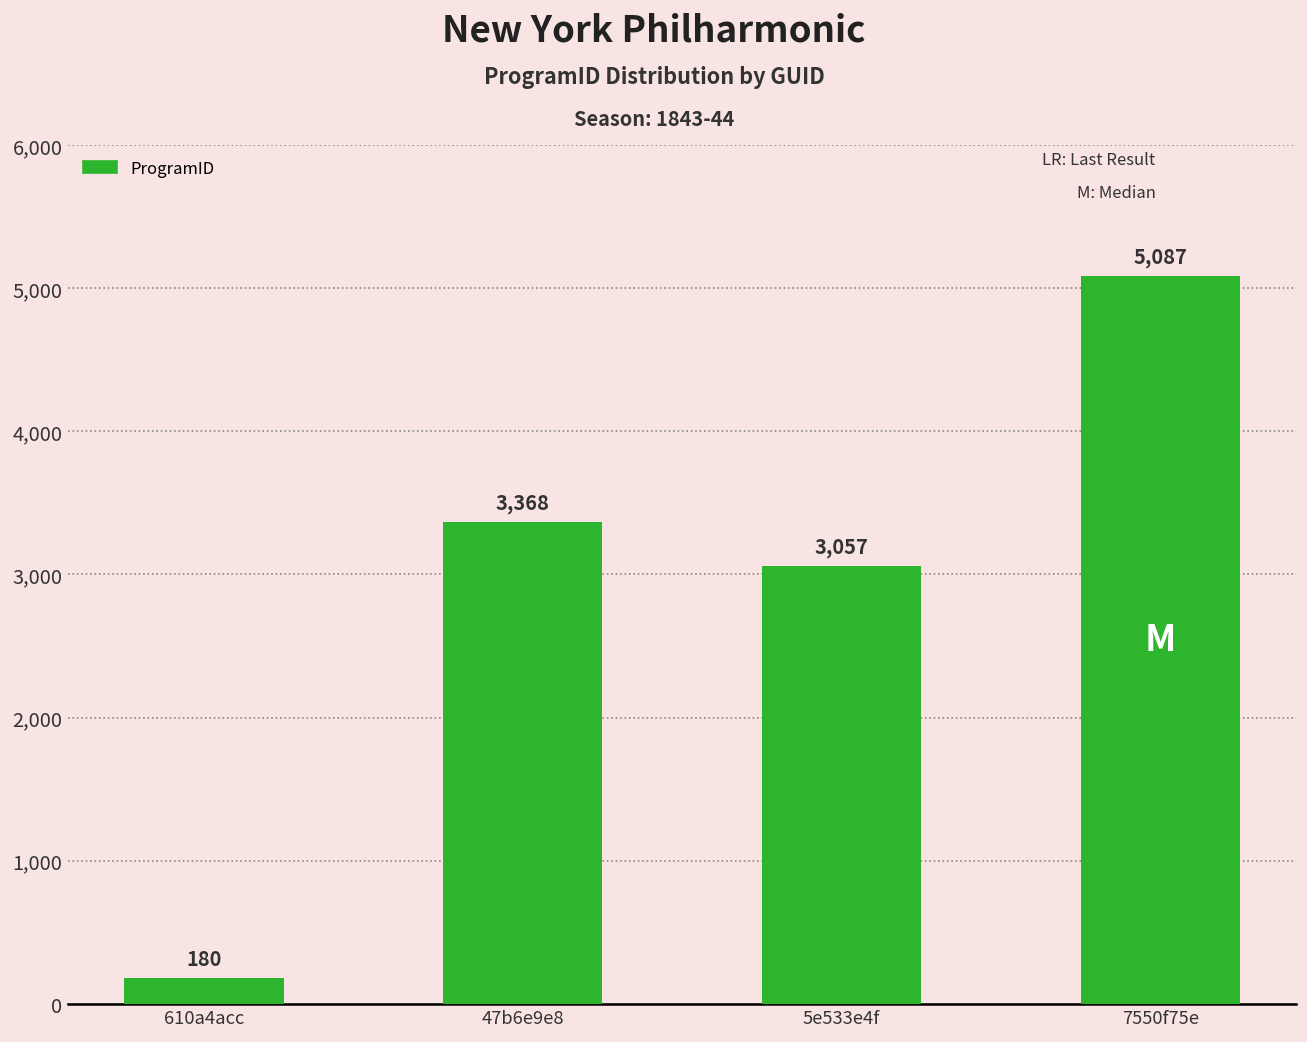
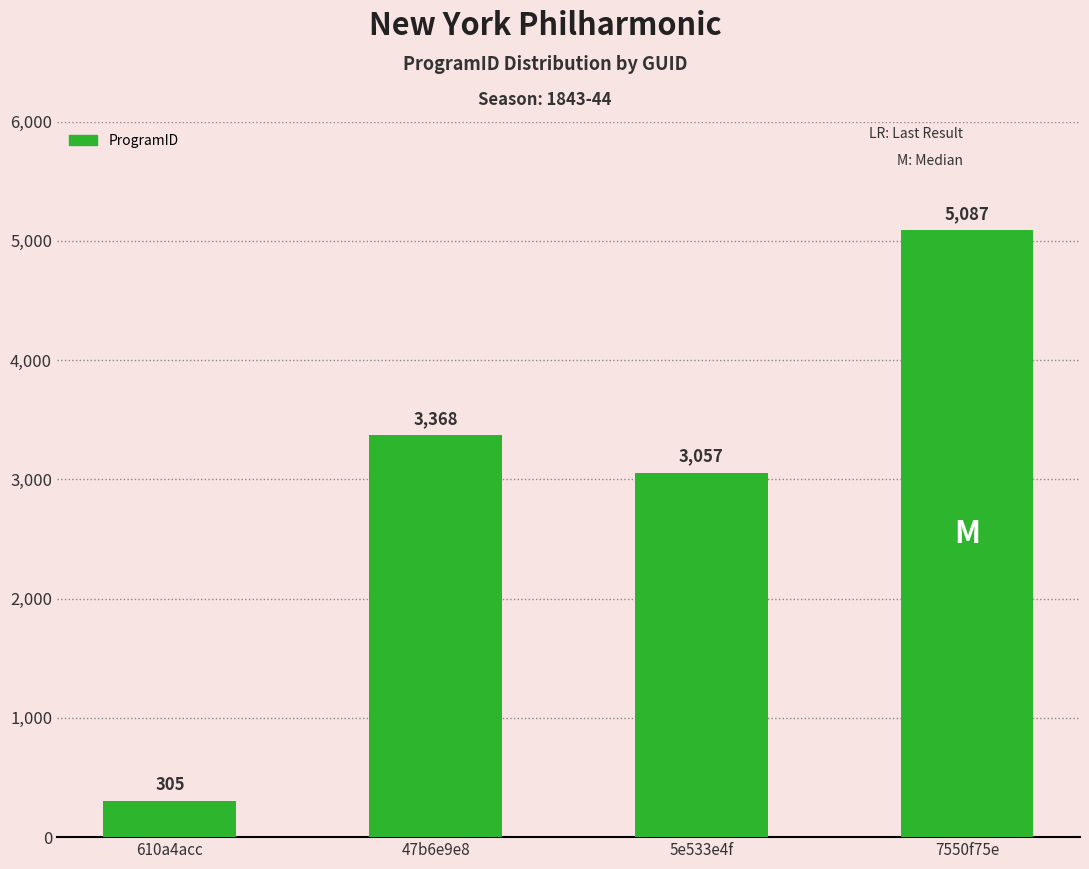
610a4acc: 180 -> 305
